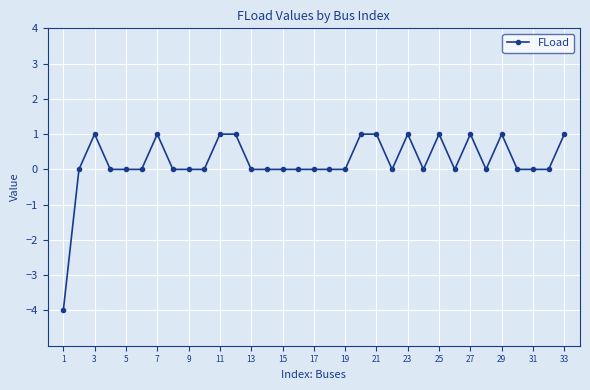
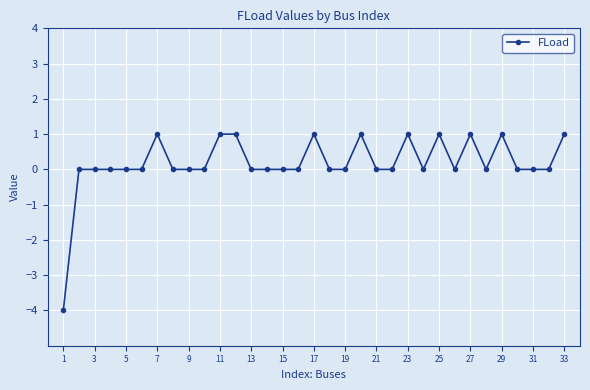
3: 1 -> 0
17: 0 -> 1
21: 1 -> 0
